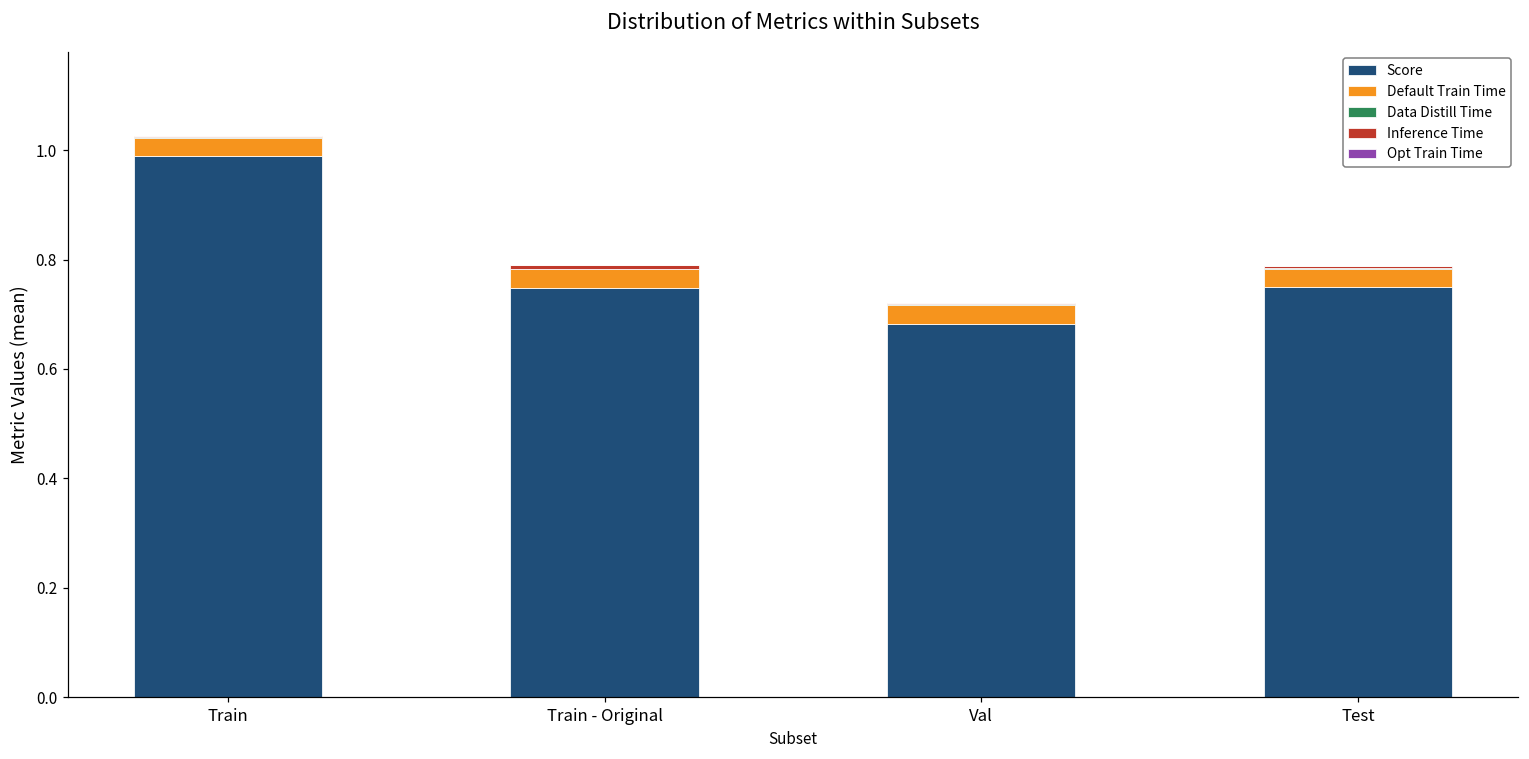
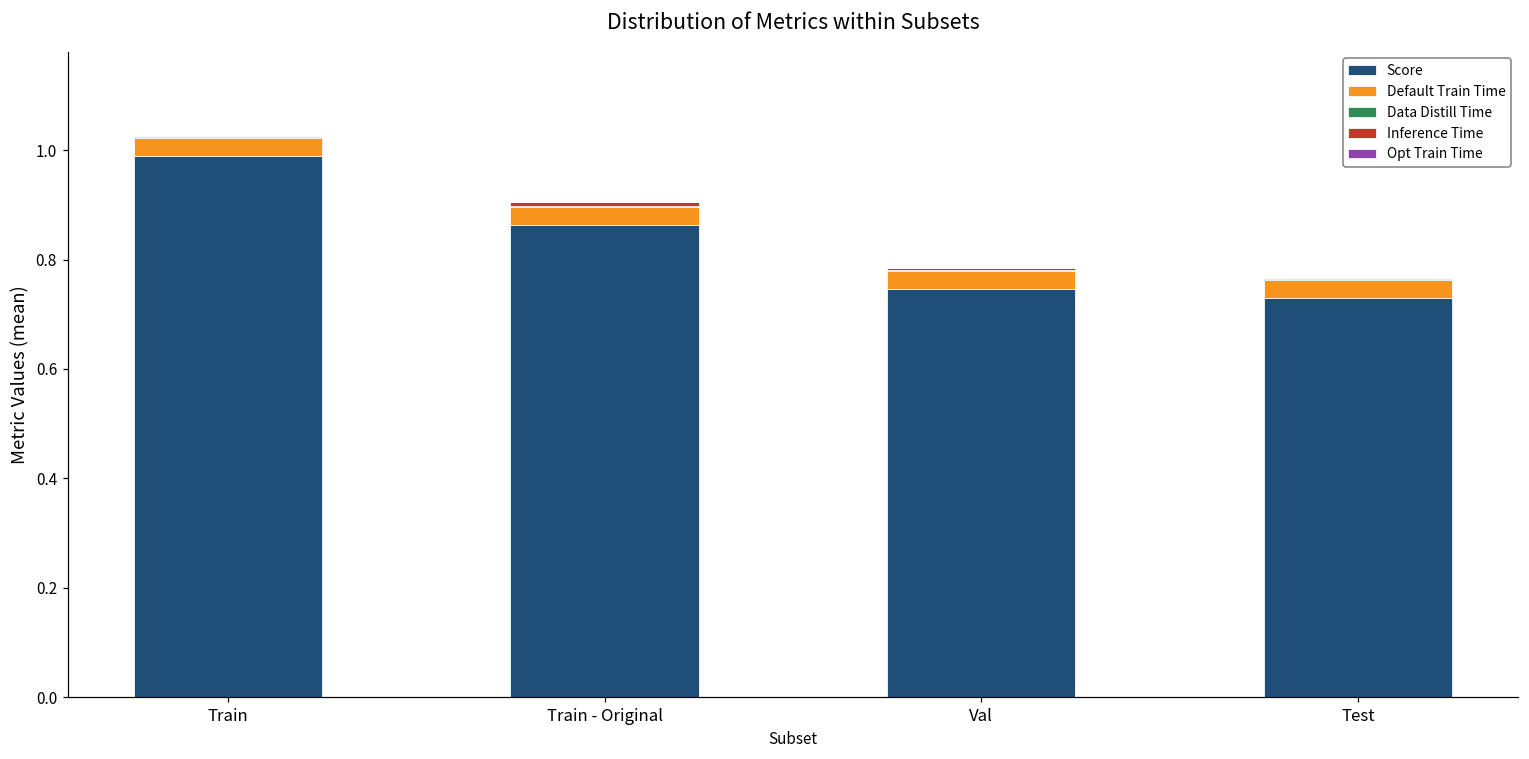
Score, Train - Original: 0.75 -> 0.86
Score, Val: 0.68 -> 0.75
Score, Test: 0.75 -> 0.73
